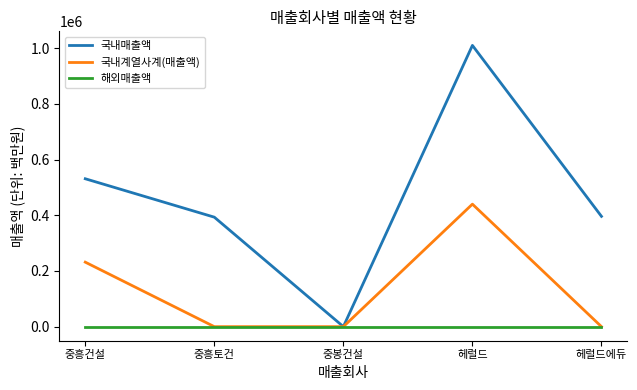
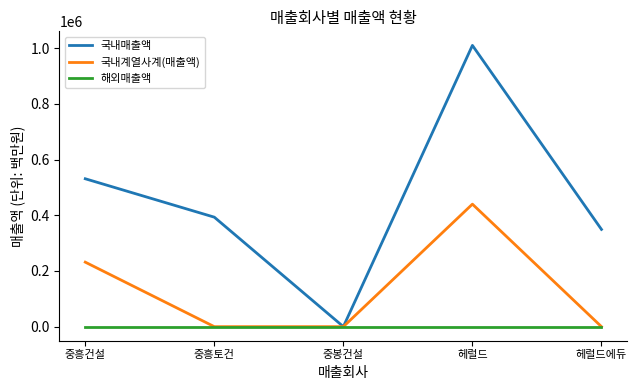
국내매출액, 헤럴드에듀: 400000 -> 350000
